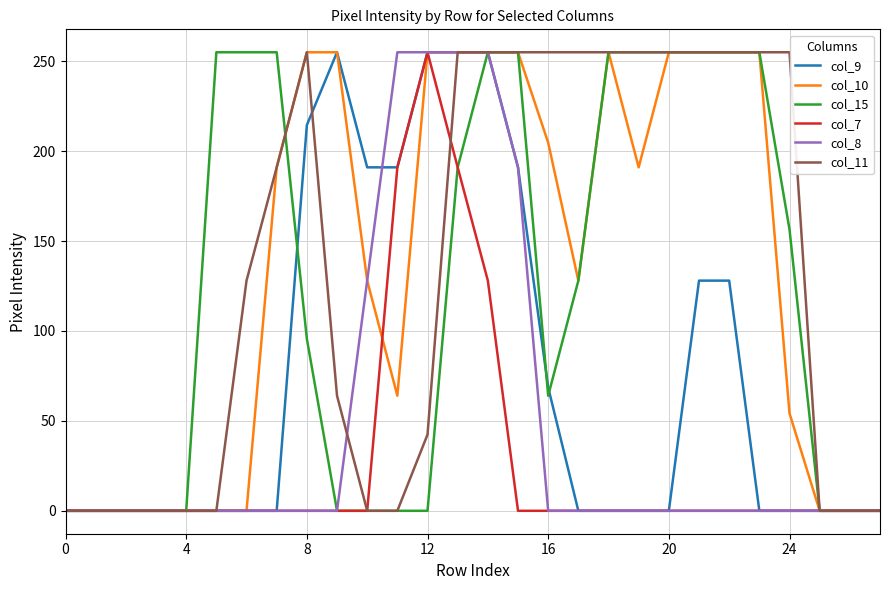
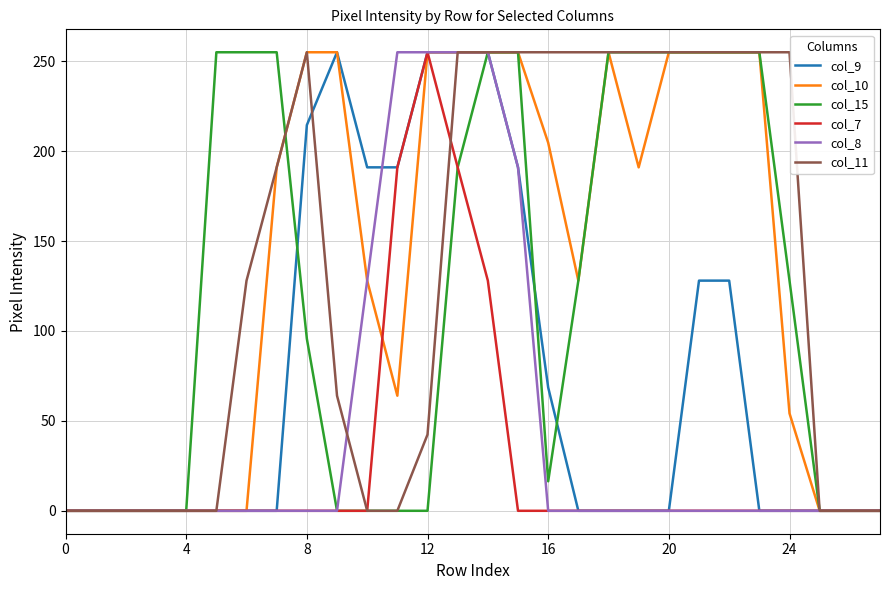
col_15, 16: 64 -> 16
col_15, 24: 157 -> 128
